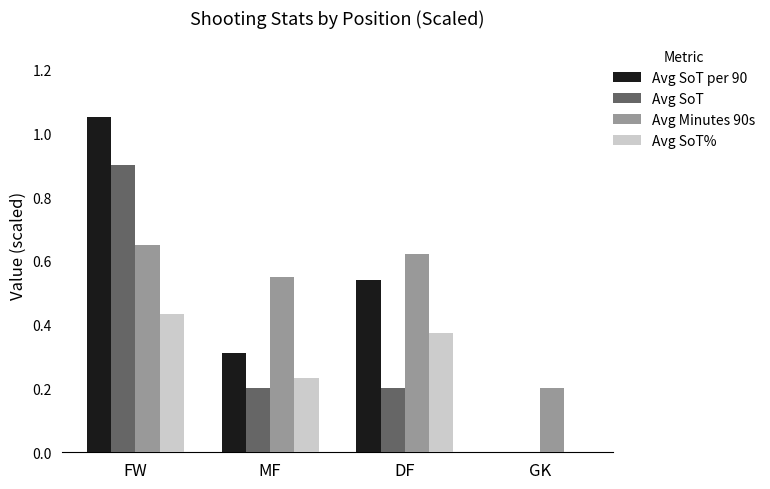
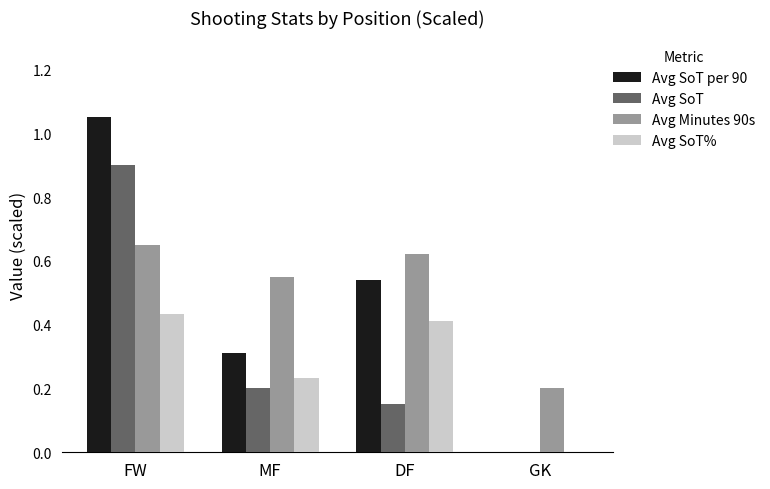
Avg SoT, DF: 0.20 -> 0.15
Avg SoT%, DF: 0.38 -> 0.41
